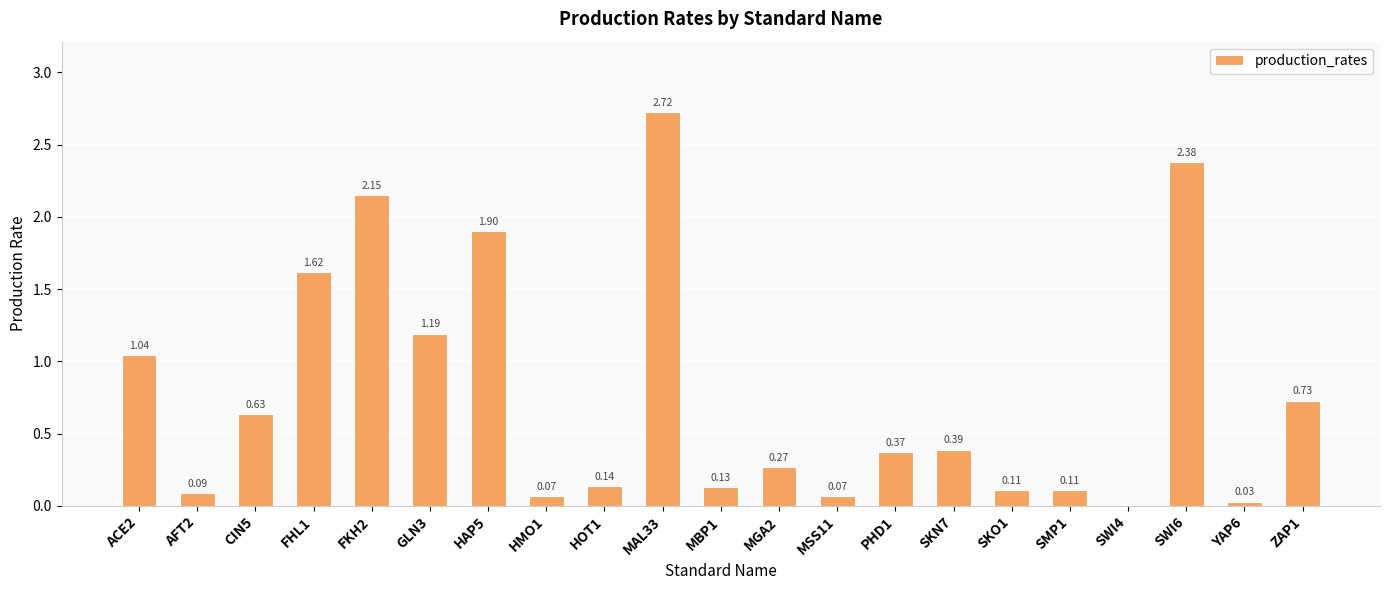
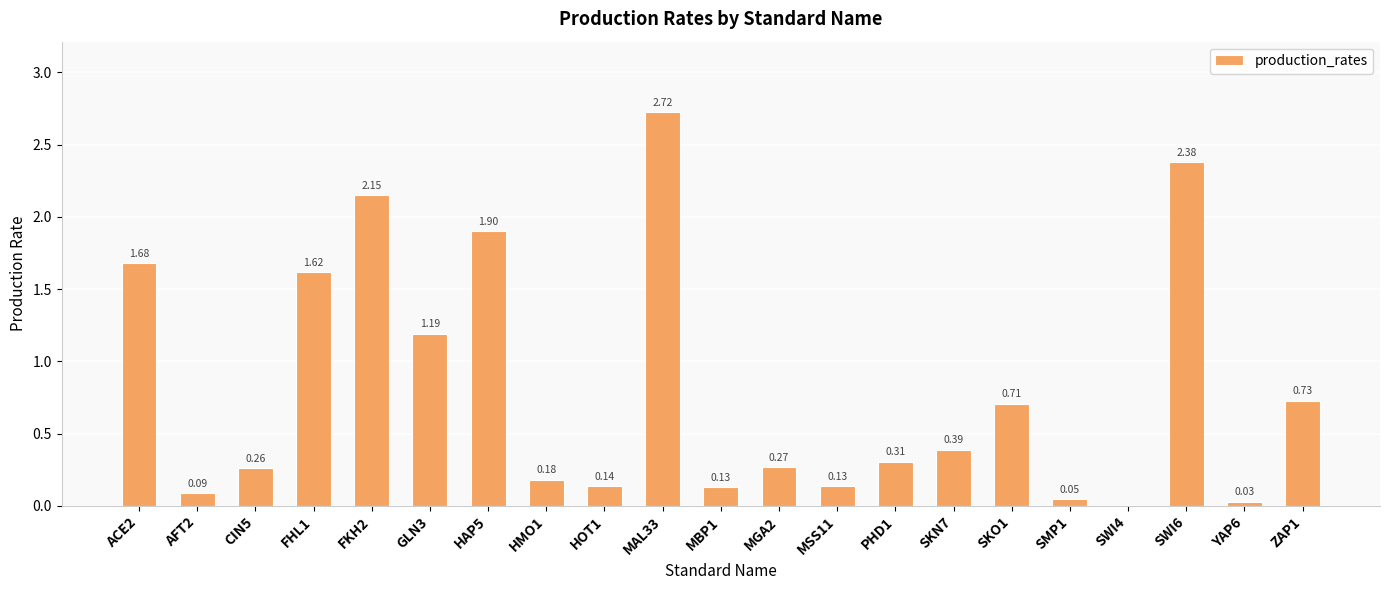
ACE2: 1.04 -> 1.68
CIN5: 0.63 -> 0.26
HMO1: 0.07 -> 0.18
MSS11: 0.07 -> 0.13
PHD1: 0.37 -> 0.31
SKO1: 0.11 -> 0.71
SMP1: 0.11 -> 0.05
